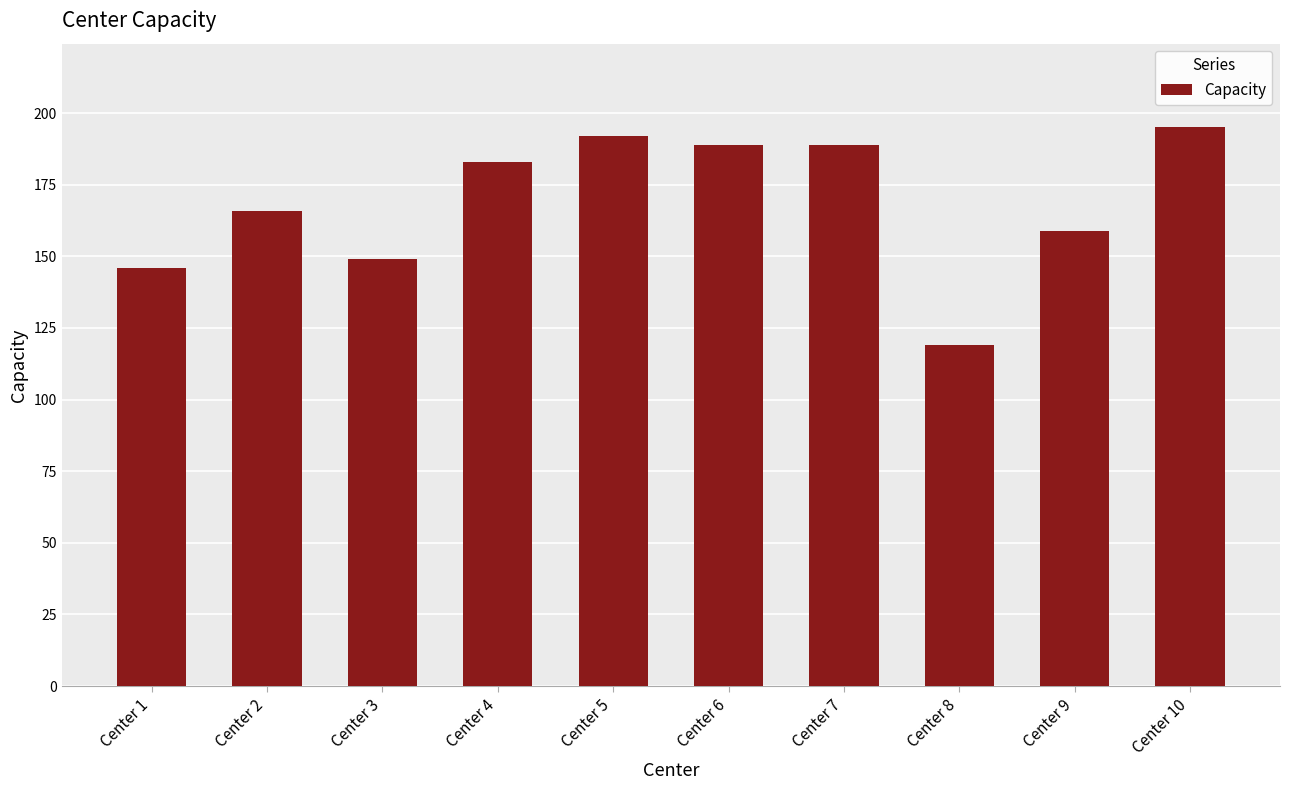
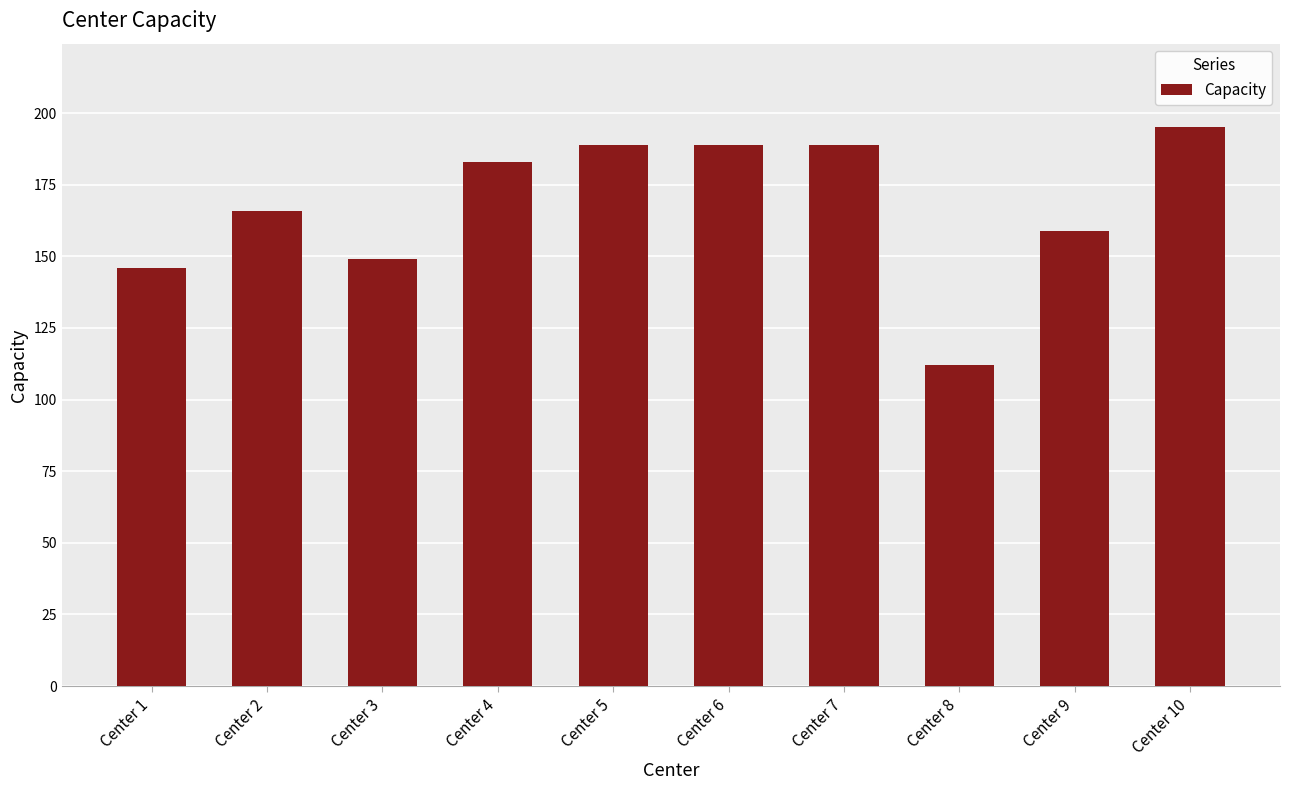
Center 5: 192 -> 189
Center 8: 119 -> 112
